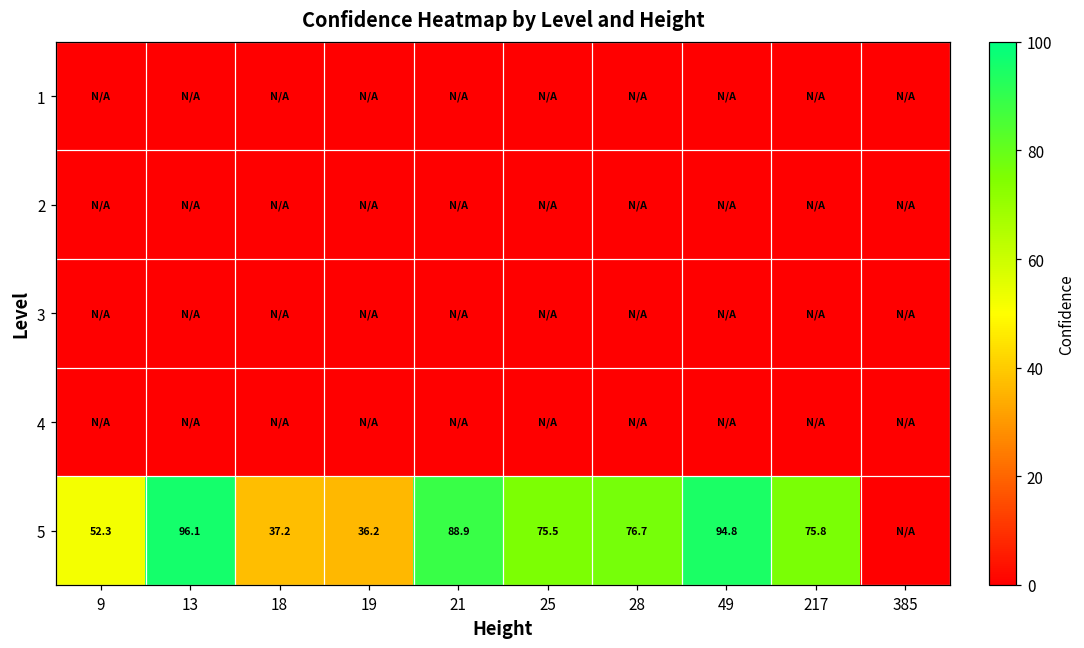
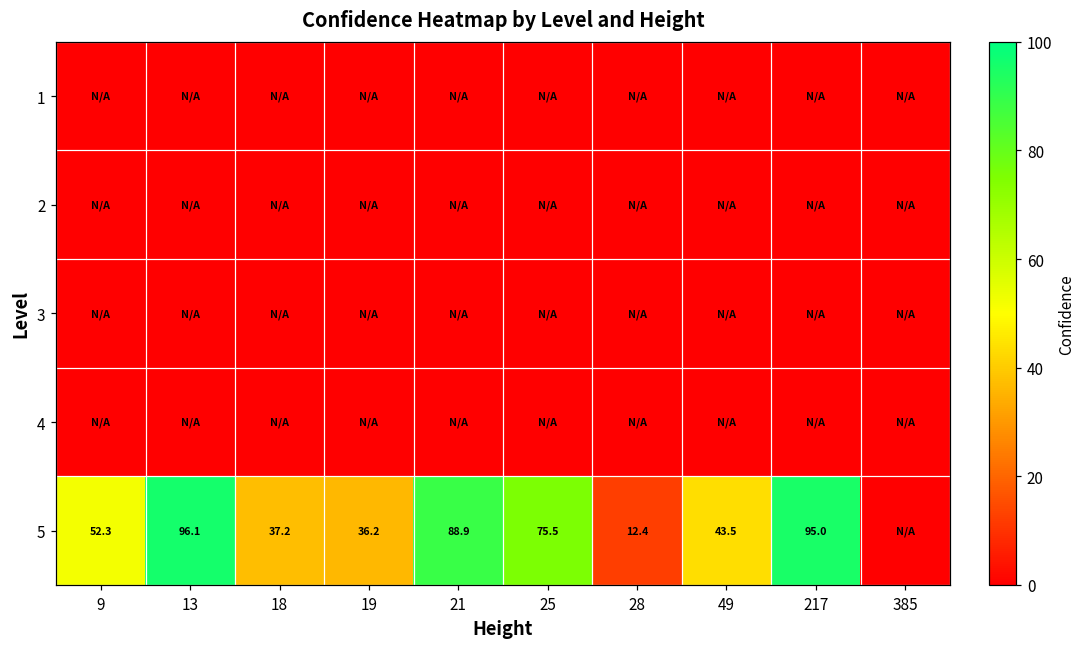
5, 28: 76.7 -> 12.4
5, 49: 94.8 -> 43.5
5, 217: 75.8 -> 95.0
